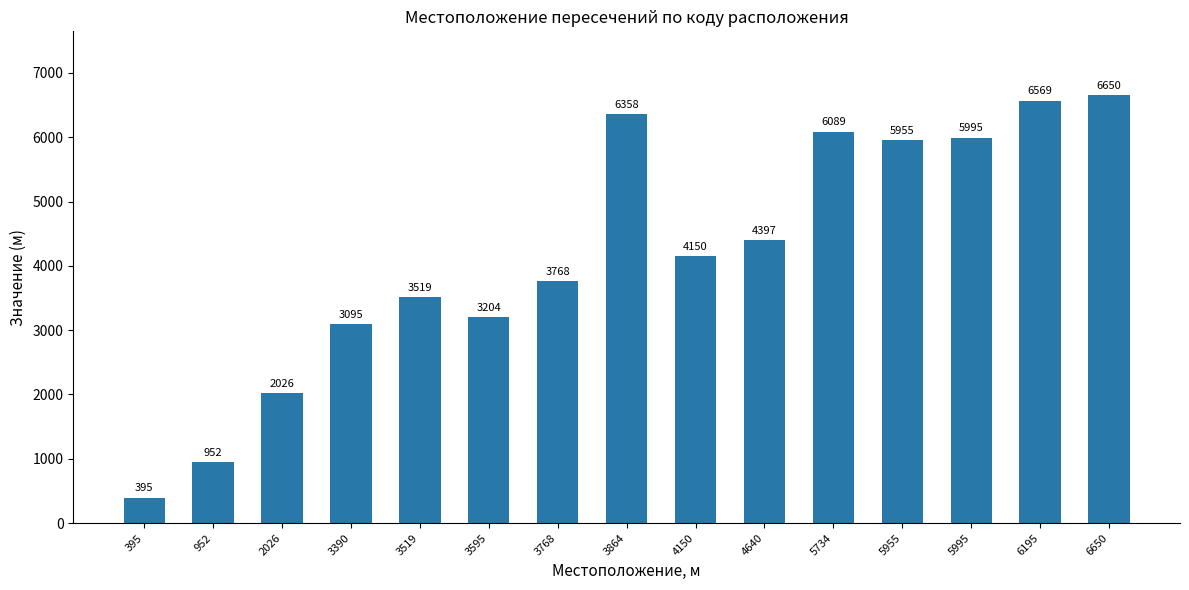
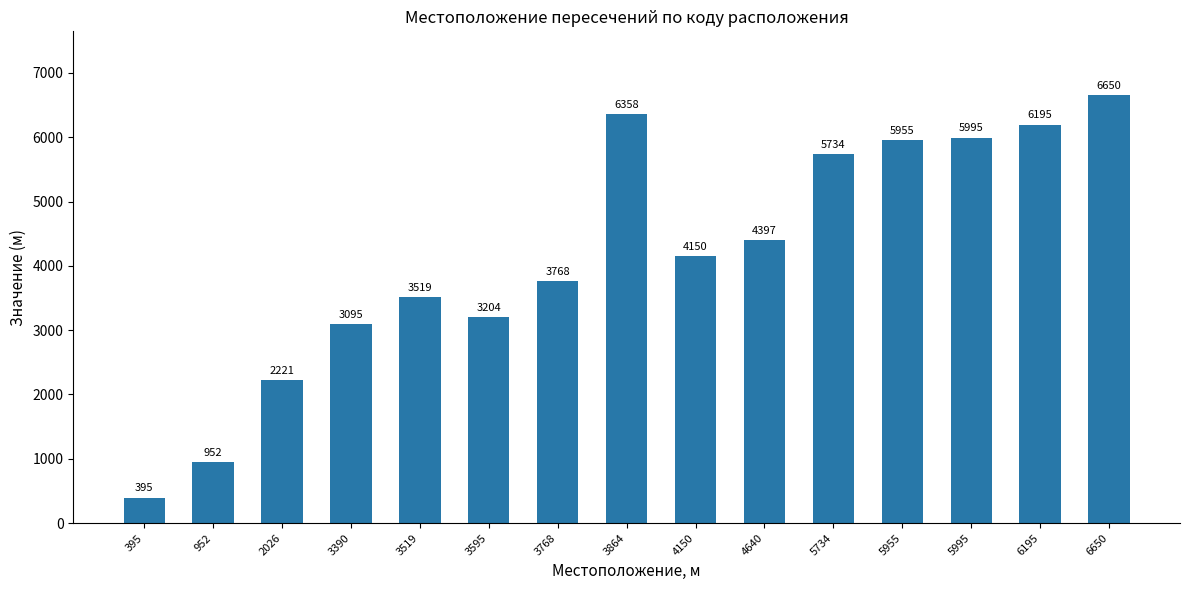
2026: 2026 -> 2221
5734: 6089 -> 5734
6195: 6569 -> 6195
